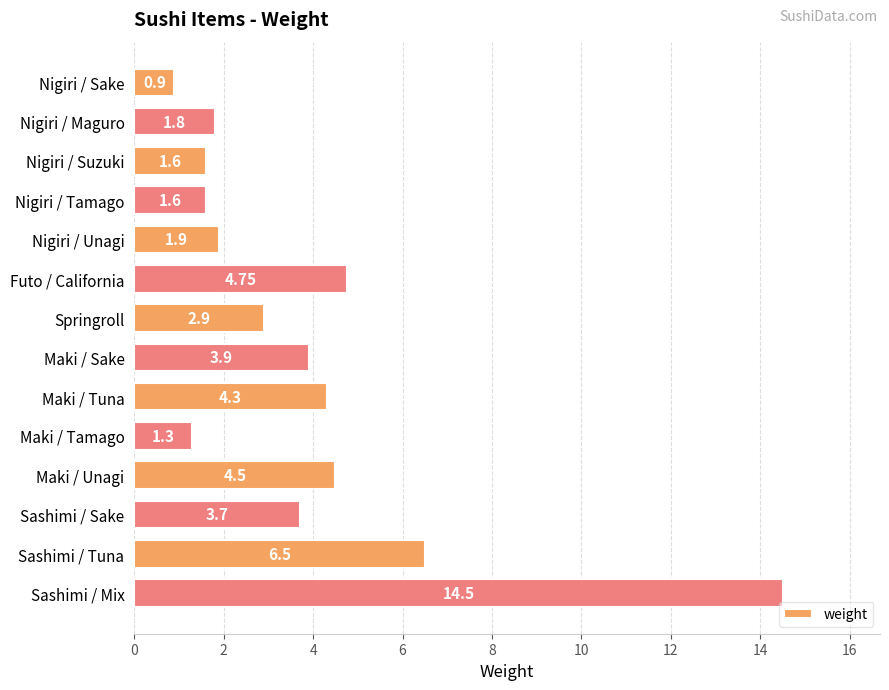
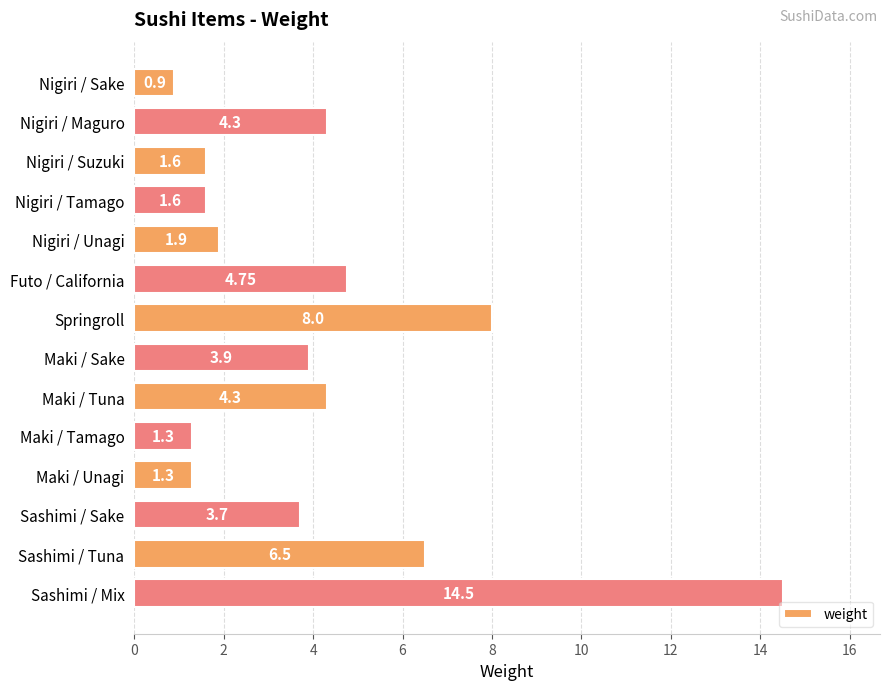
Nigiri / Maguro: 1.8 -> 4.3
Springroll: 2.9 -> 8.0
Maki / Unagi: 4.5 -> 1.3
